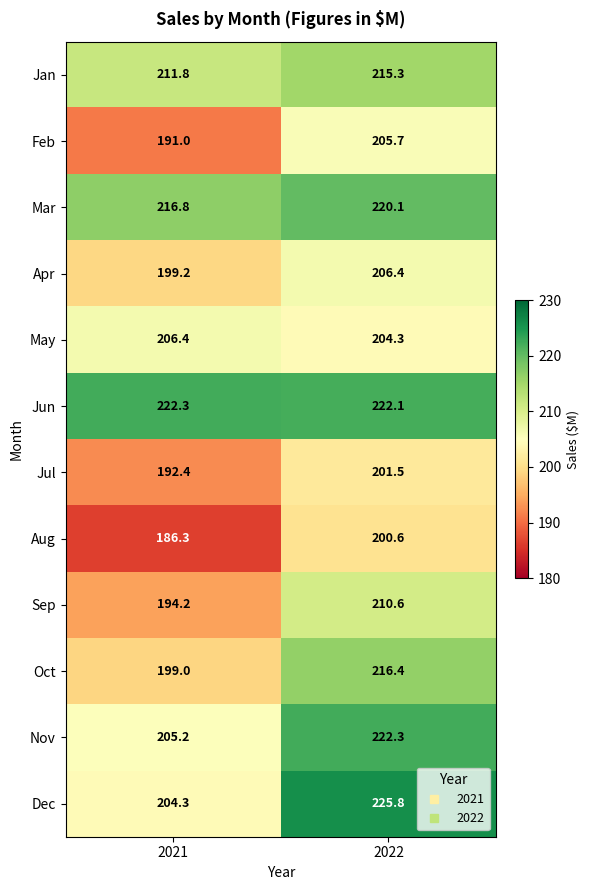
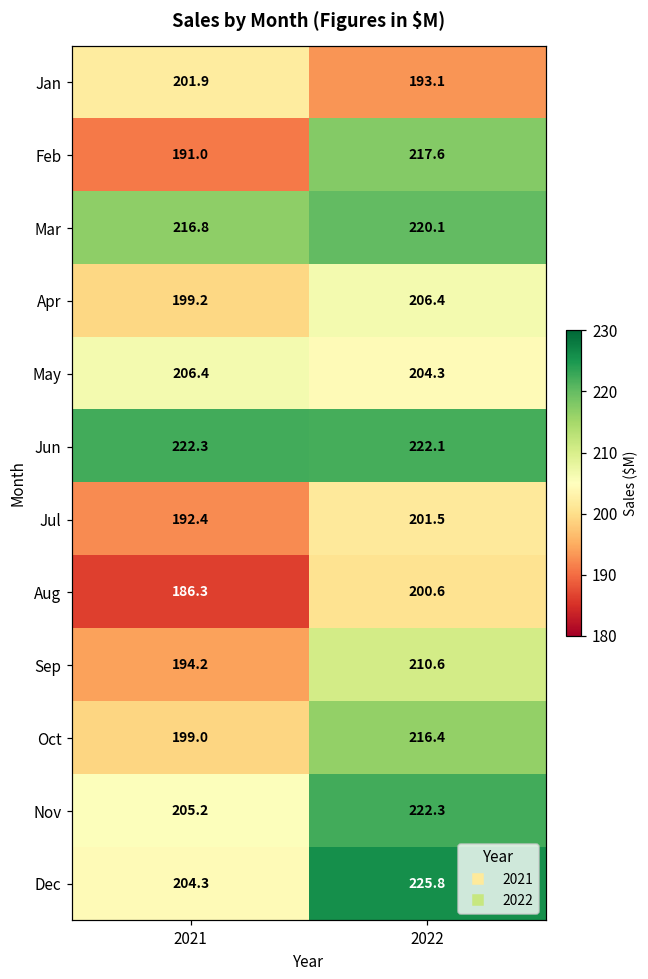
Jan, 2021: 211.8 -> 201.9
Jan, 2022: 215.3 -> 193.1
Feb, 2022: 205.7 -> 217.6
